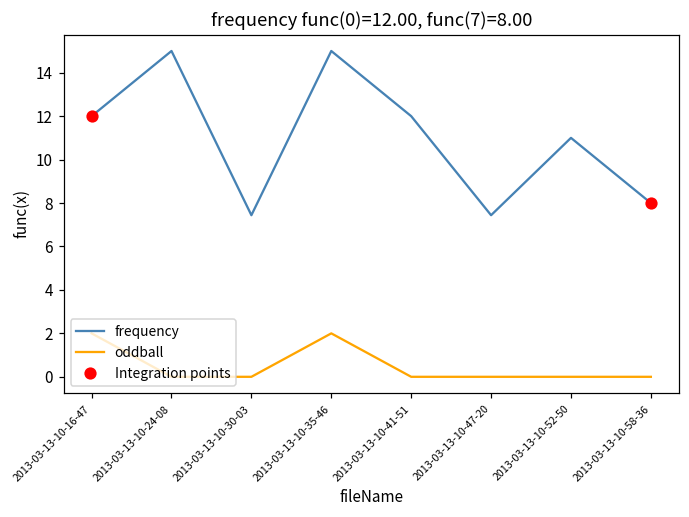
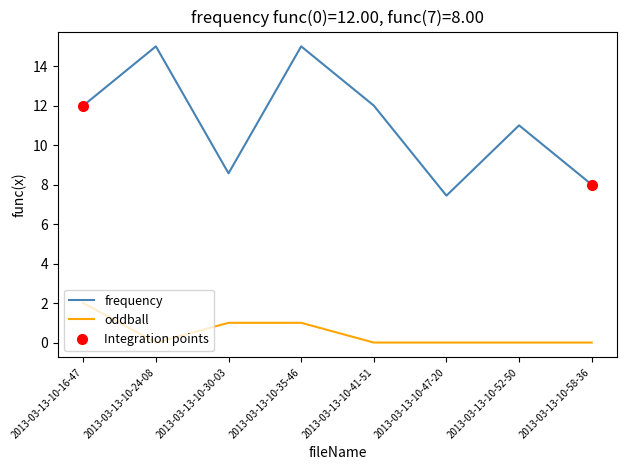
frequency, 2013-03-13-10-30-03: 7.4 -> 8.6
oddball, 2013-03-13-10-30-03: 0 -> 1
oddball, 2013-03-13-10-35-46: 2 -> 1
